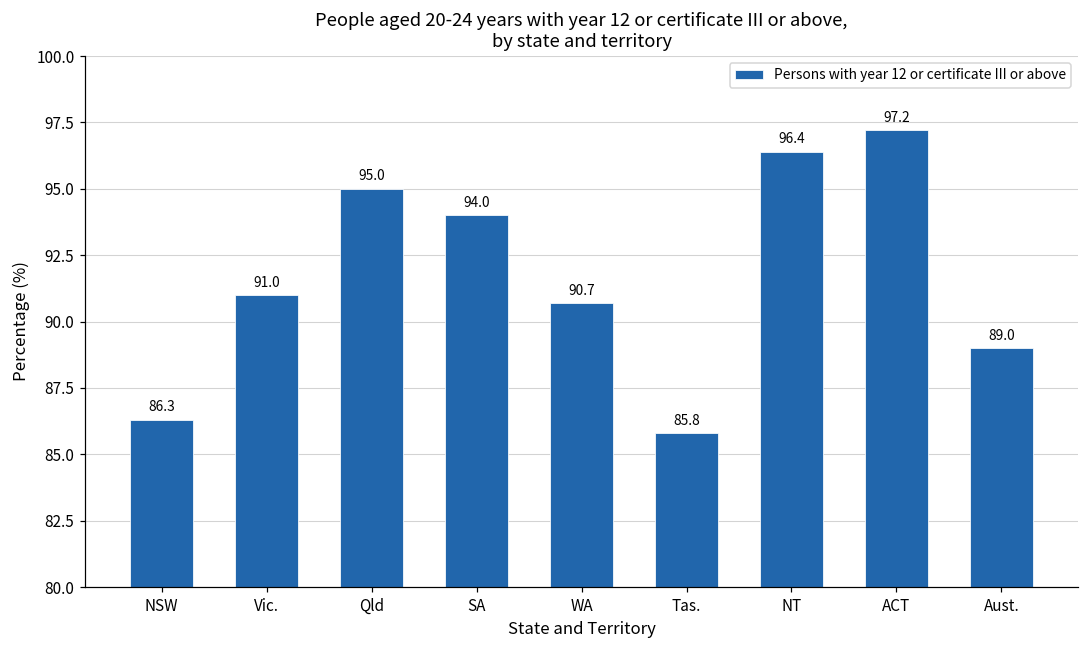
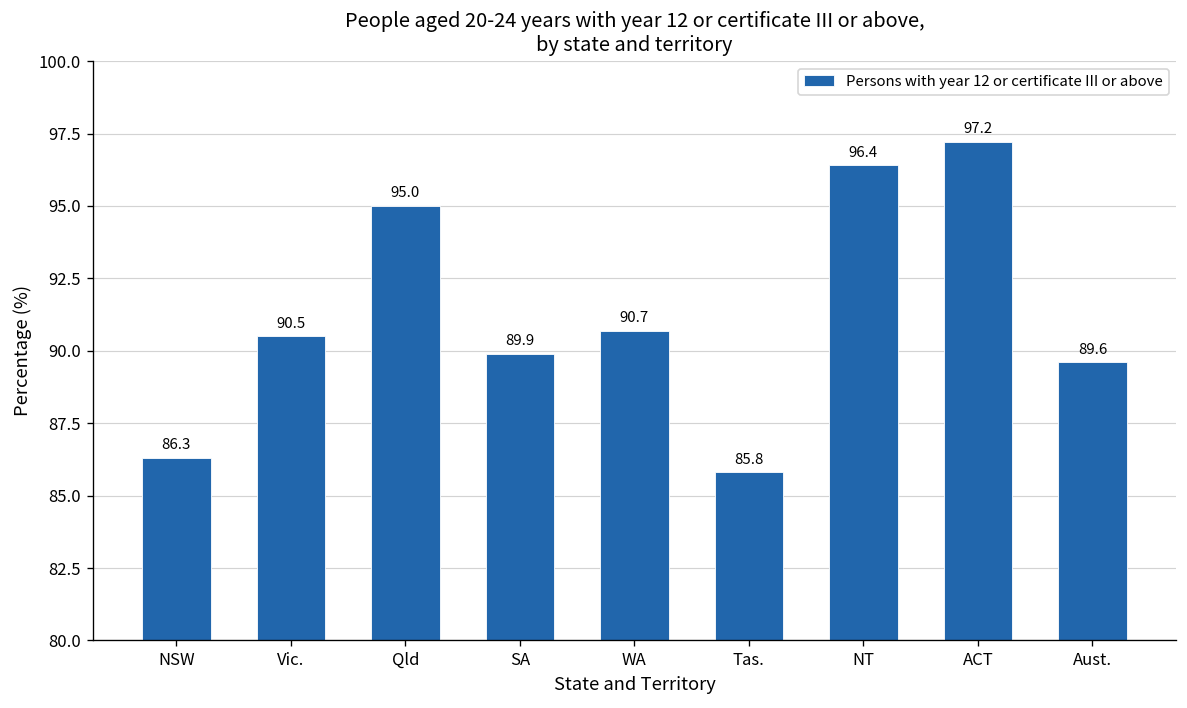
Vic.: 91.0 -> 90.5
SA: 94.0 -> 89.9
Aust.: 89.0 -> 89.6
